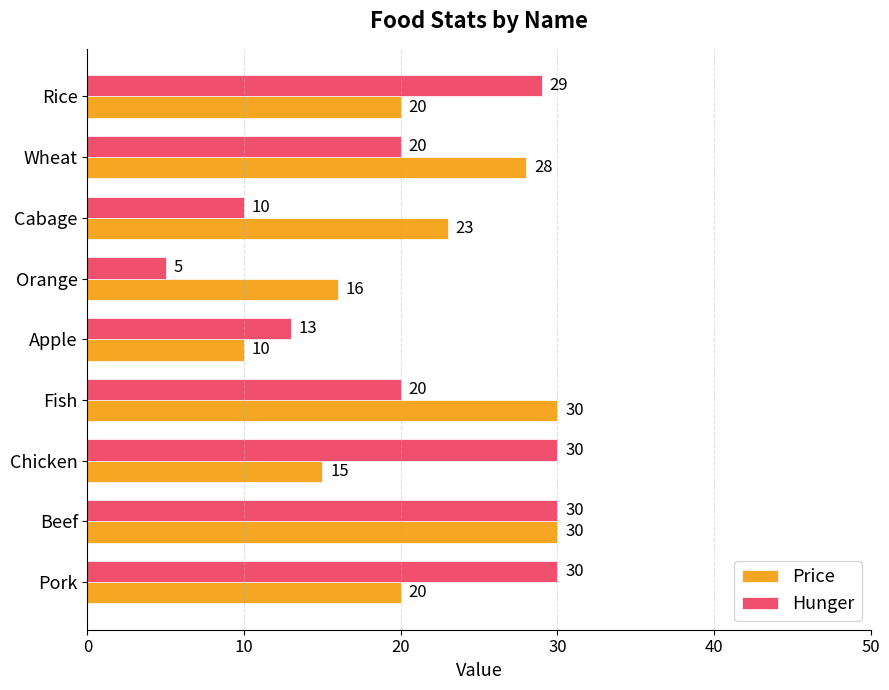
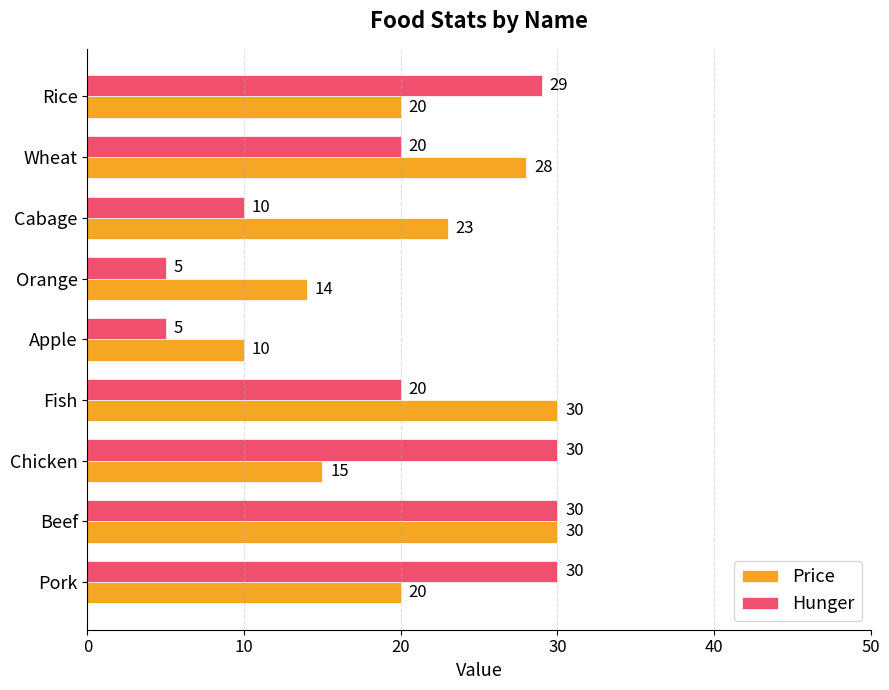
Price, Orange: 16 -> 14
Hunger, Apple: 13 -> 5
